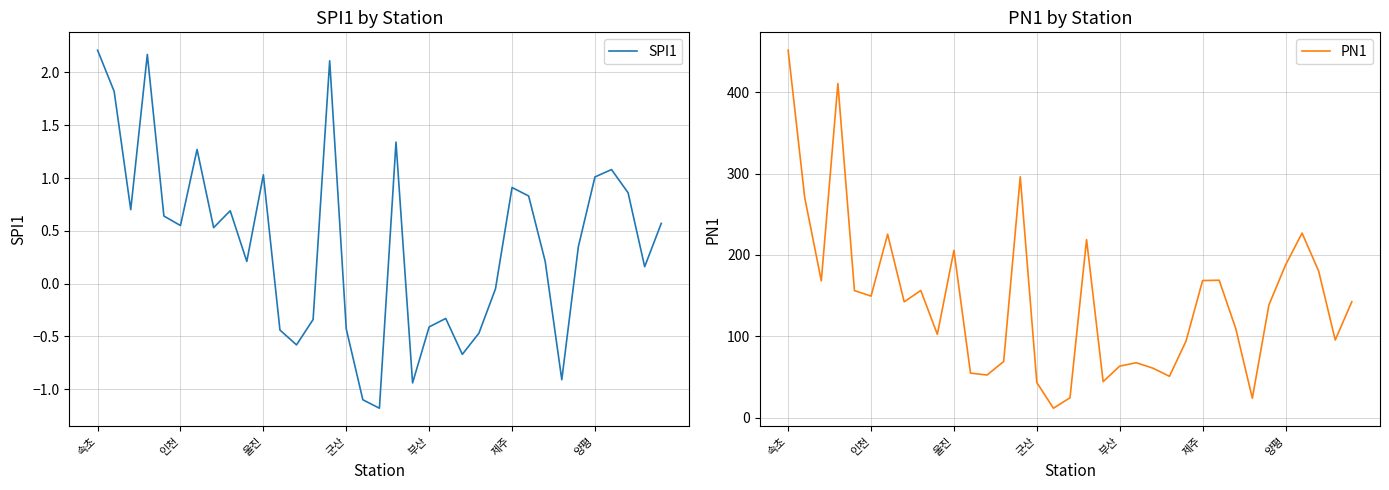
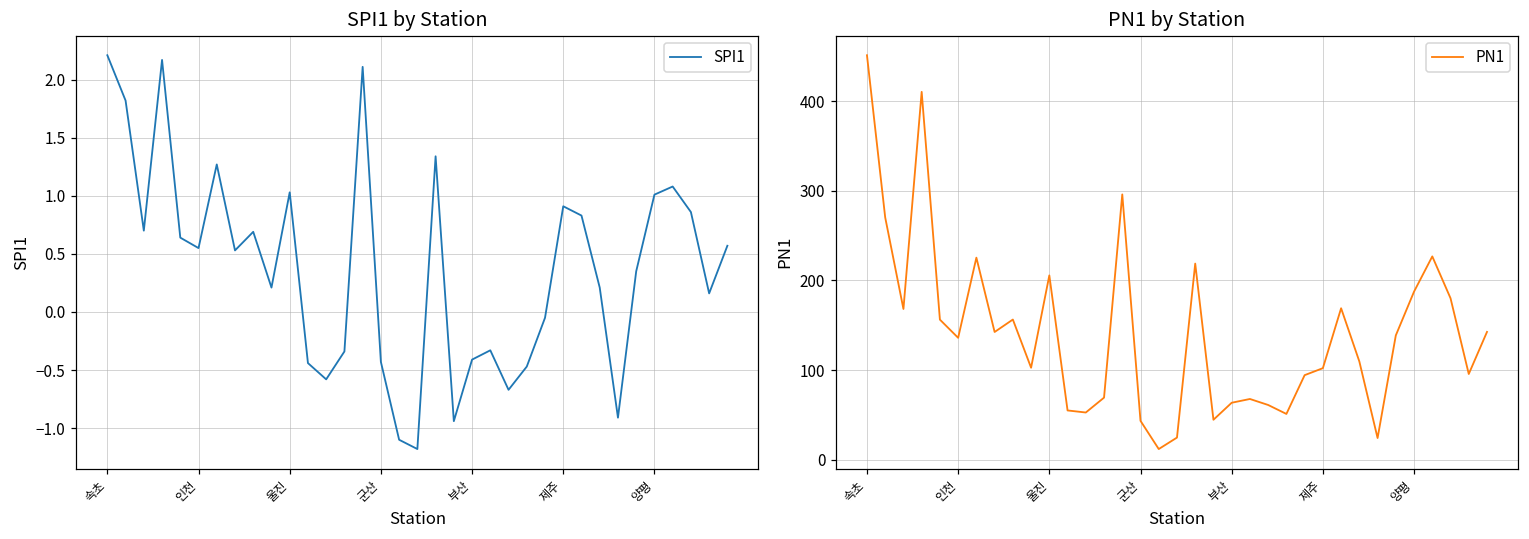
PN1 by Station, 인천: 150 -> 140
PN1 by Station, 제주: 170 -> 100
